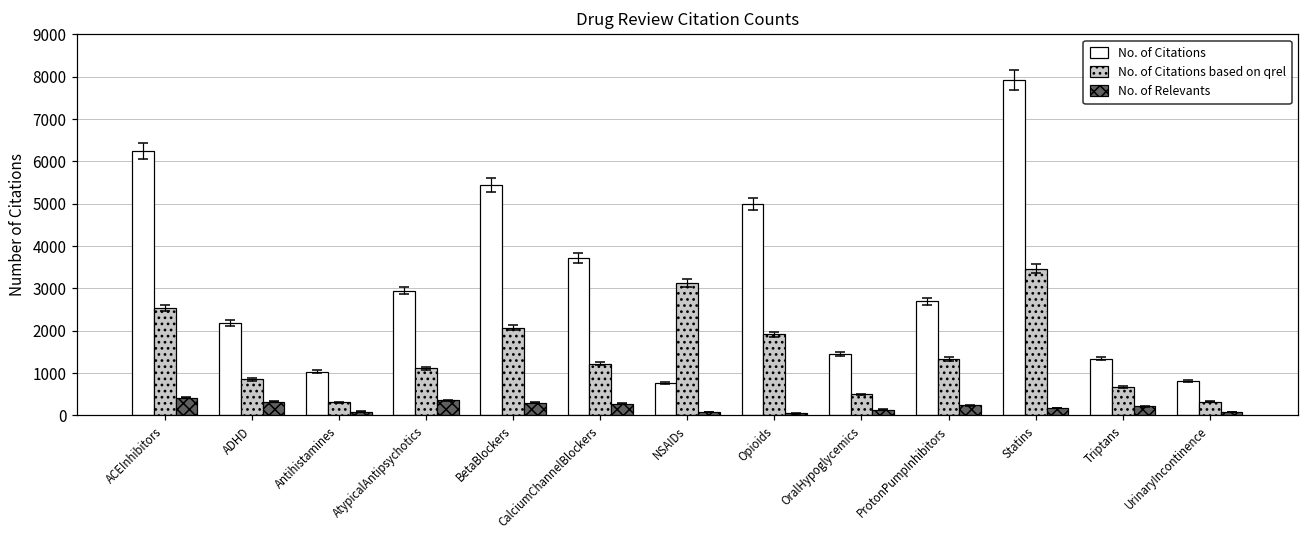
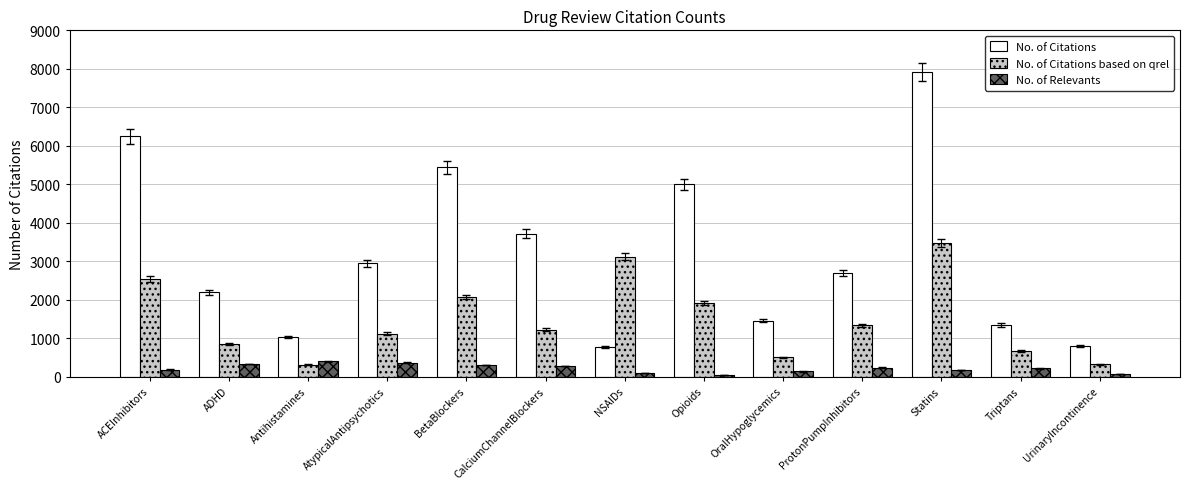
No. of Relevants, ACEInhibitors: 400 -> 200
No. of Relevants, Antihistamines: 100 -> 400
